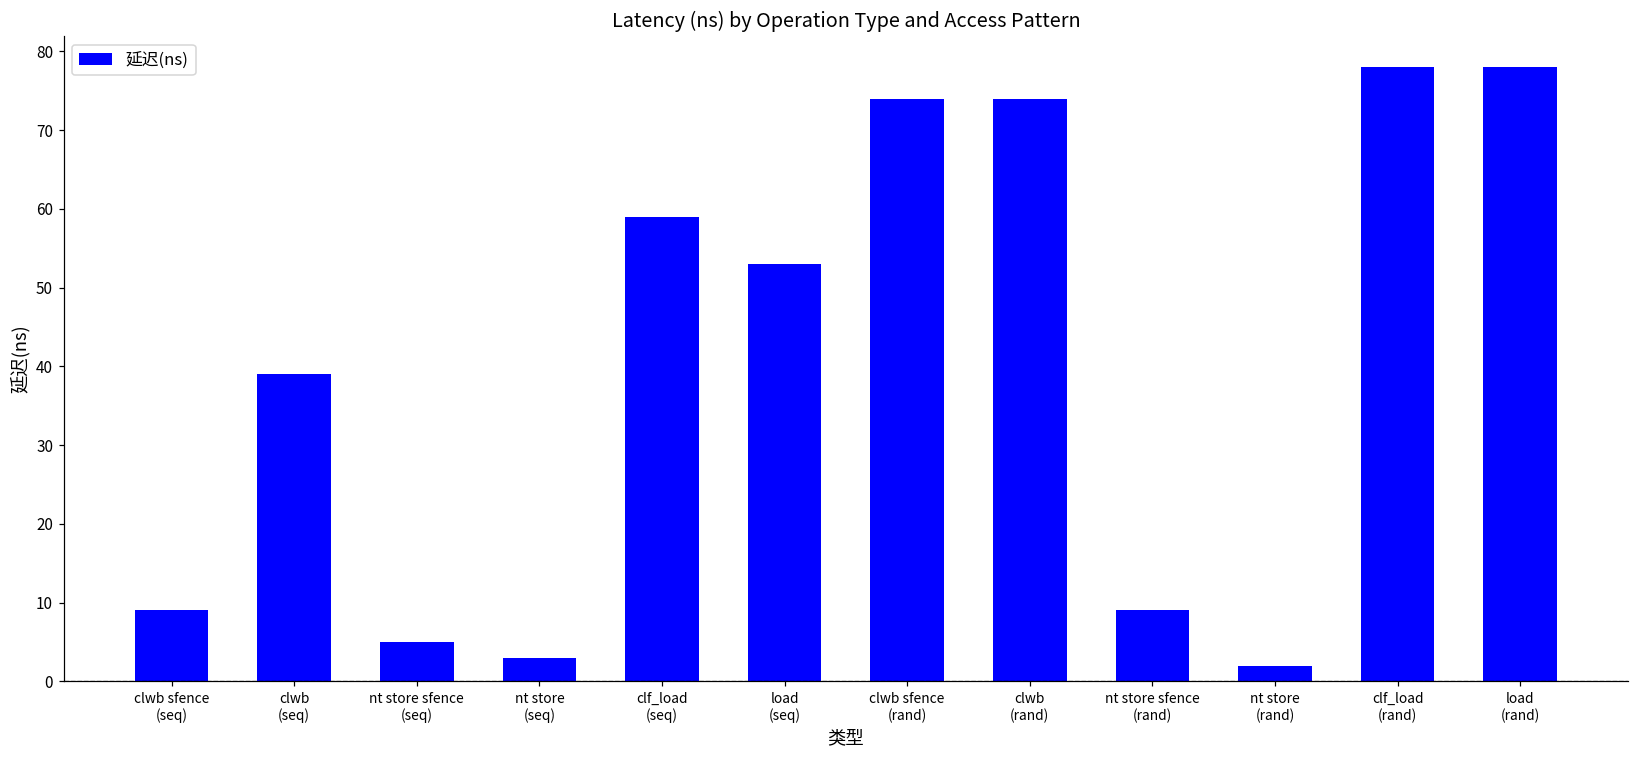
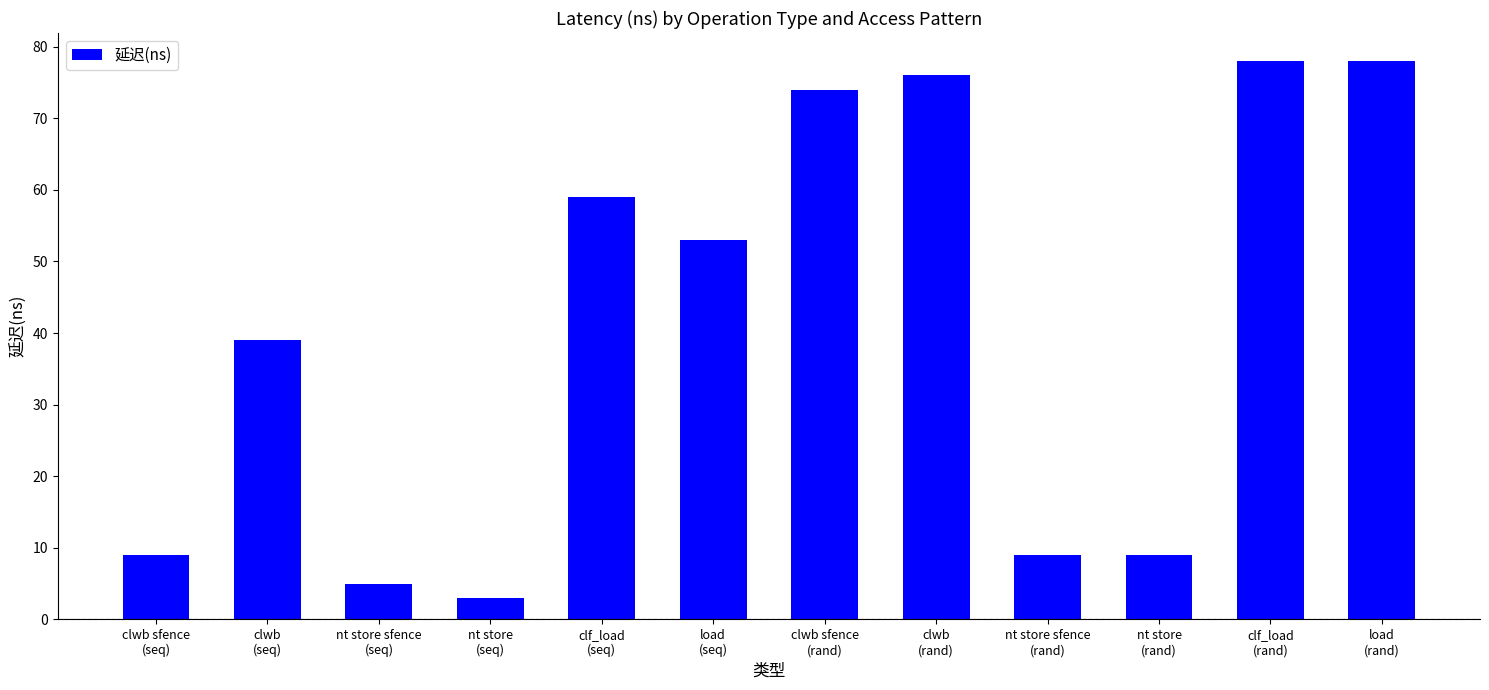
clwb (rand): 74 -> 76
nt store (rand): 2 -> 9
